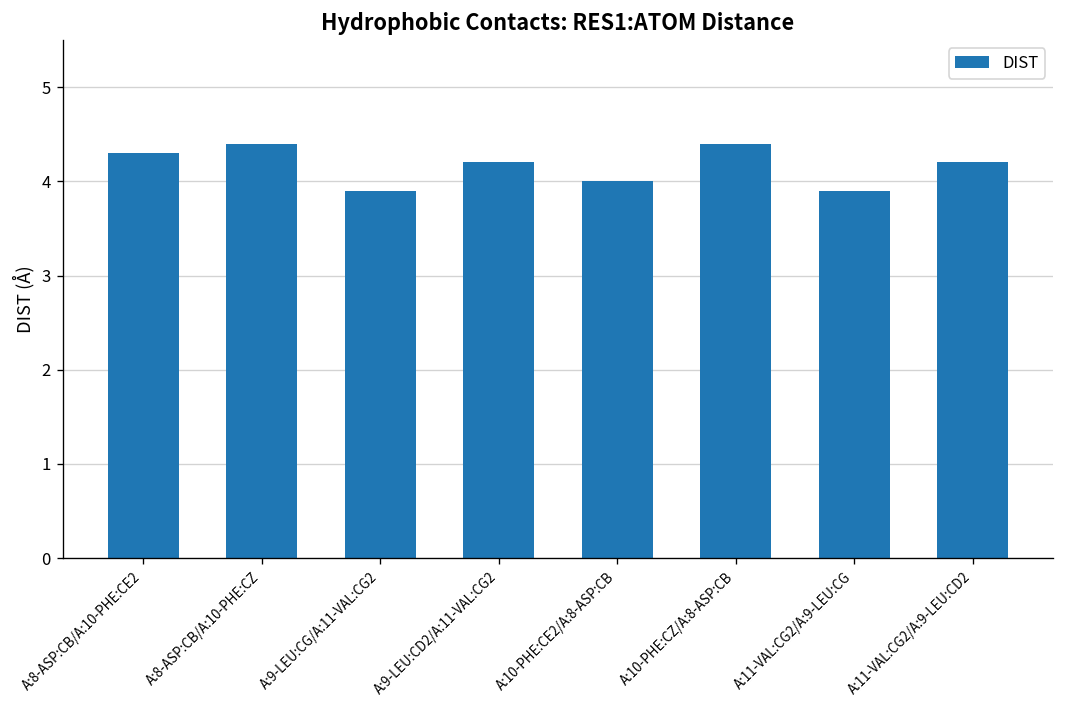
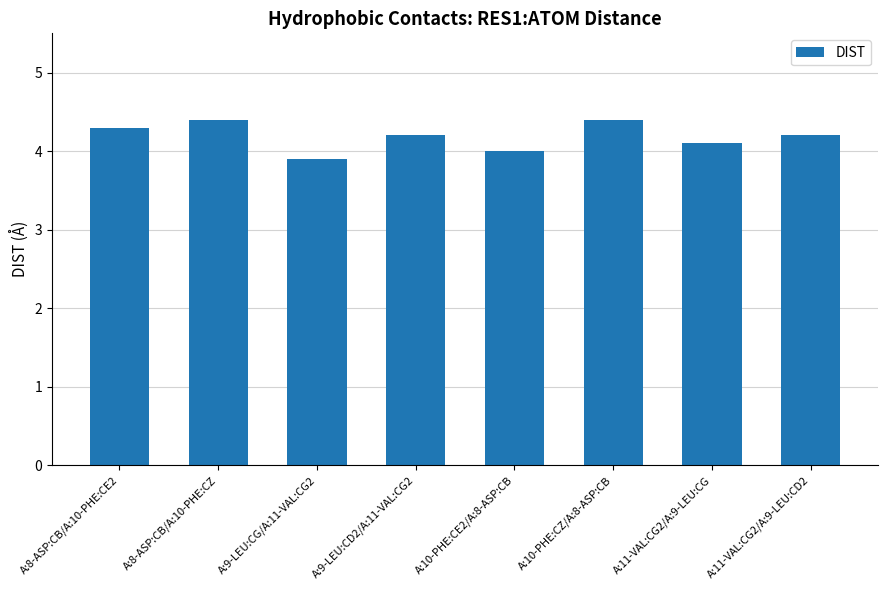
A:11-VAL:CG2/A:9-LEU:CG: 3.9 -> 4.1
